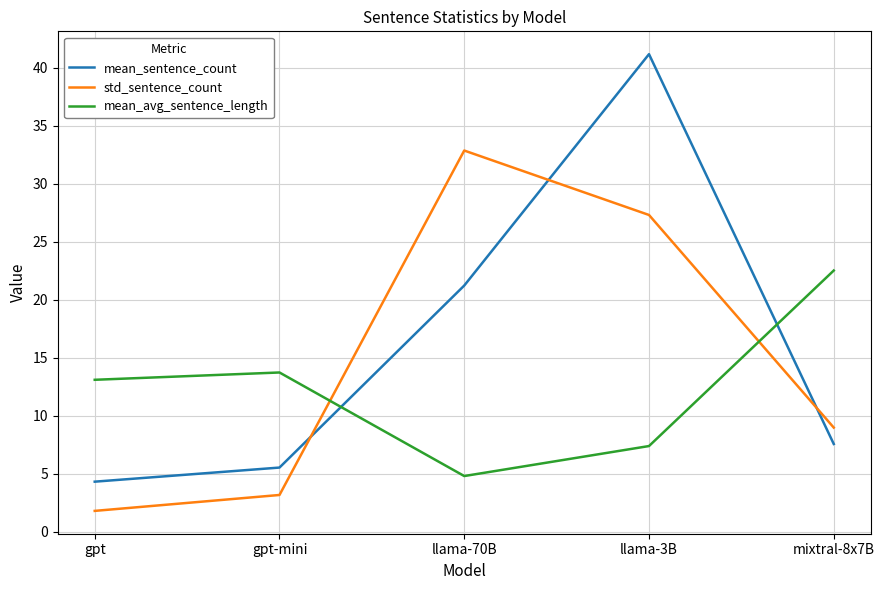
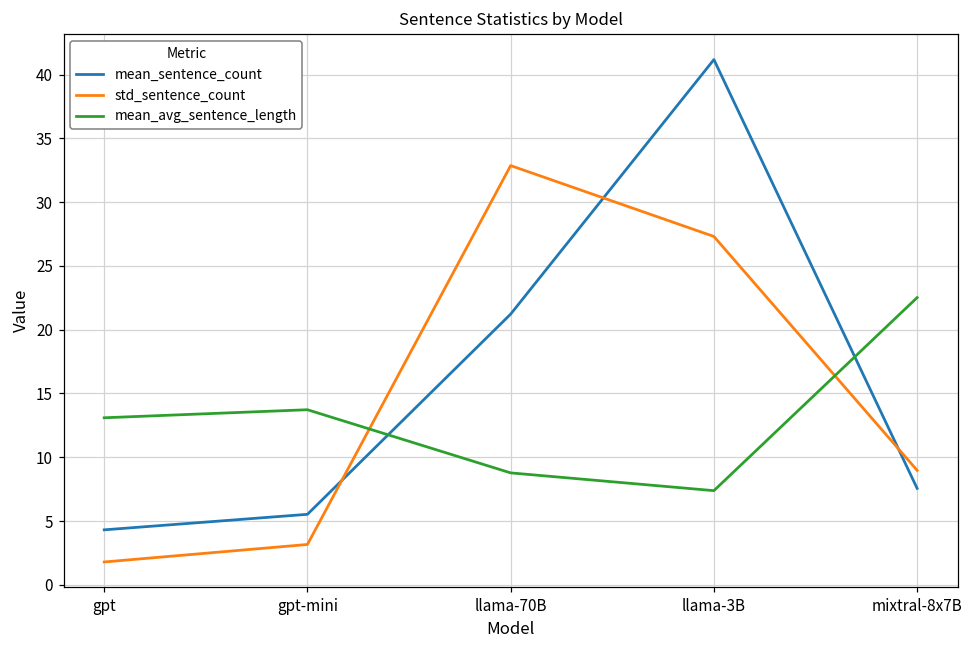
mean_avg_sentence_length, llama-70B: 4.8 -> 8.8
